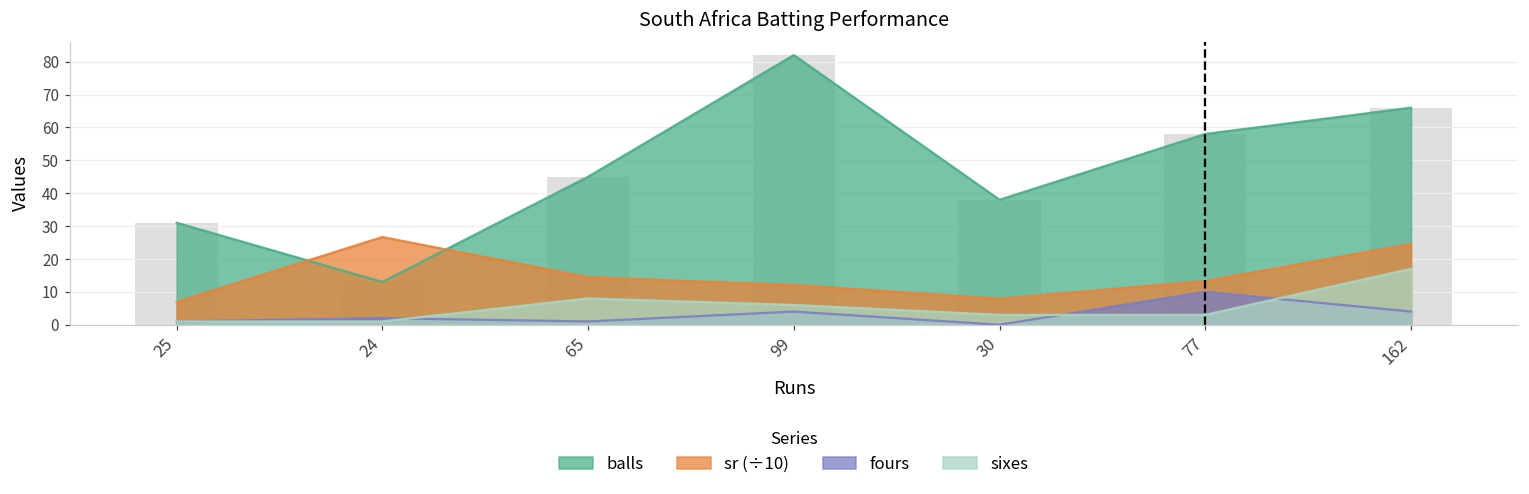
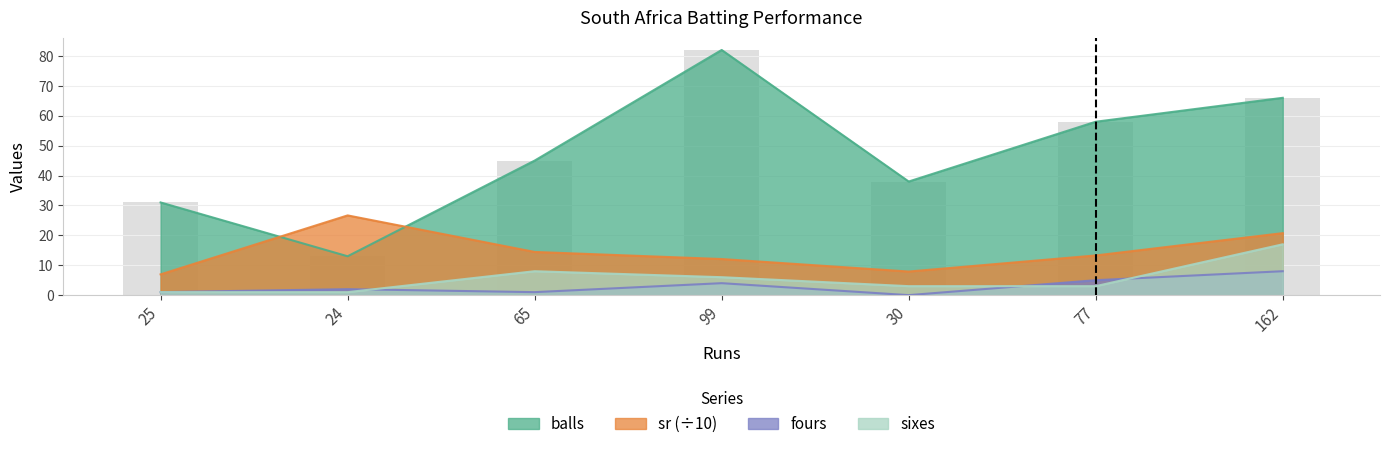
fours, 77: 10 -> 5
sr (÷10), 162: 25 -> 21
fours, 162: 4 -> 8
